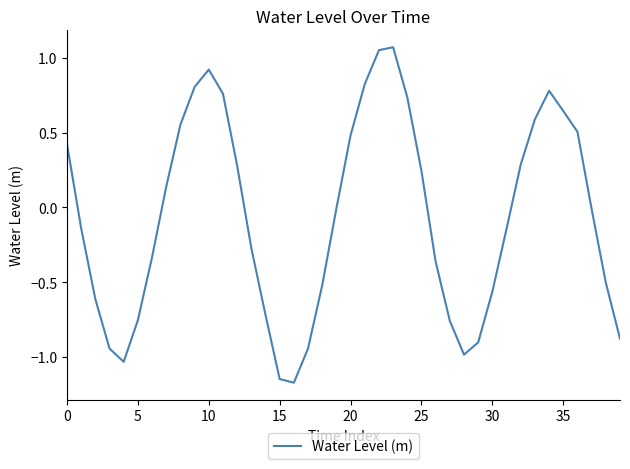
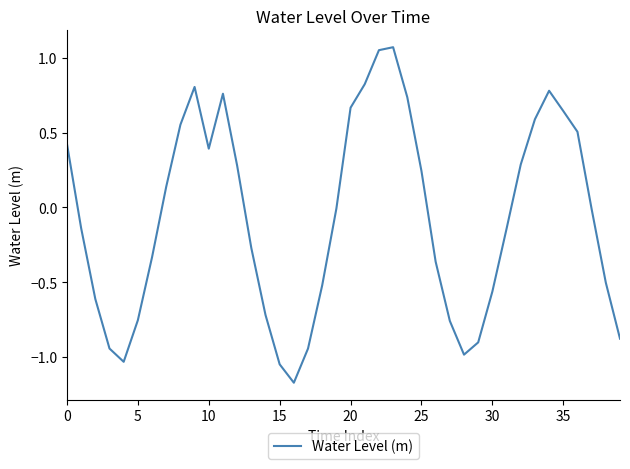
10: 0.92 -> 0.39
15: -1.15 -> -1.05
20: 0.48 -> 0.67
